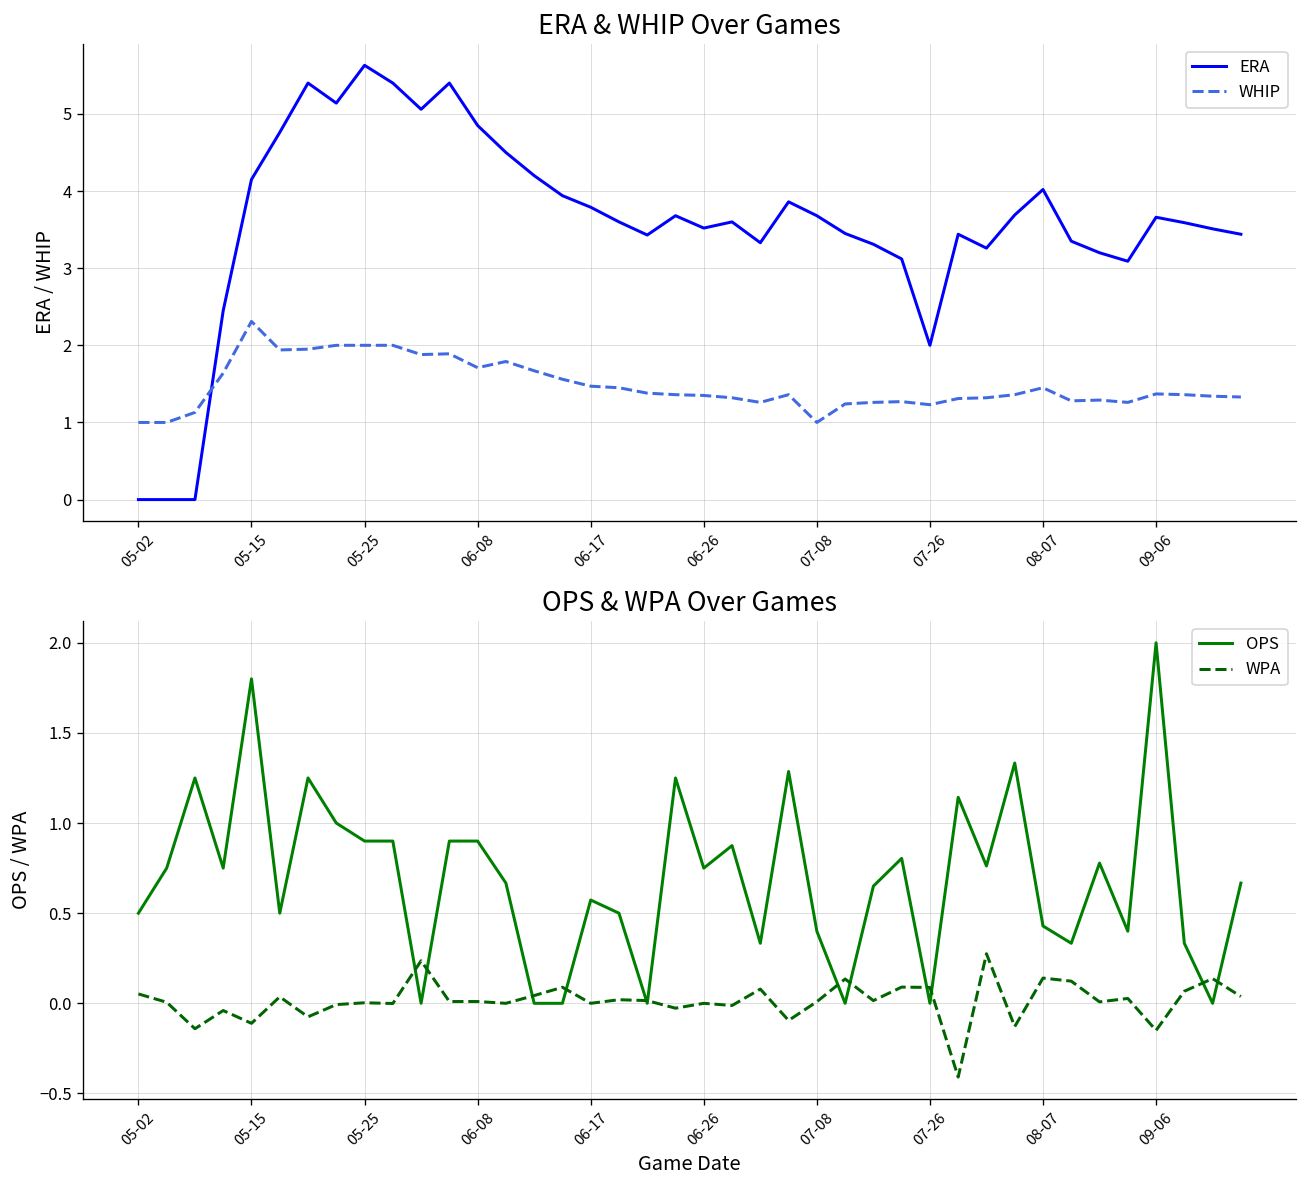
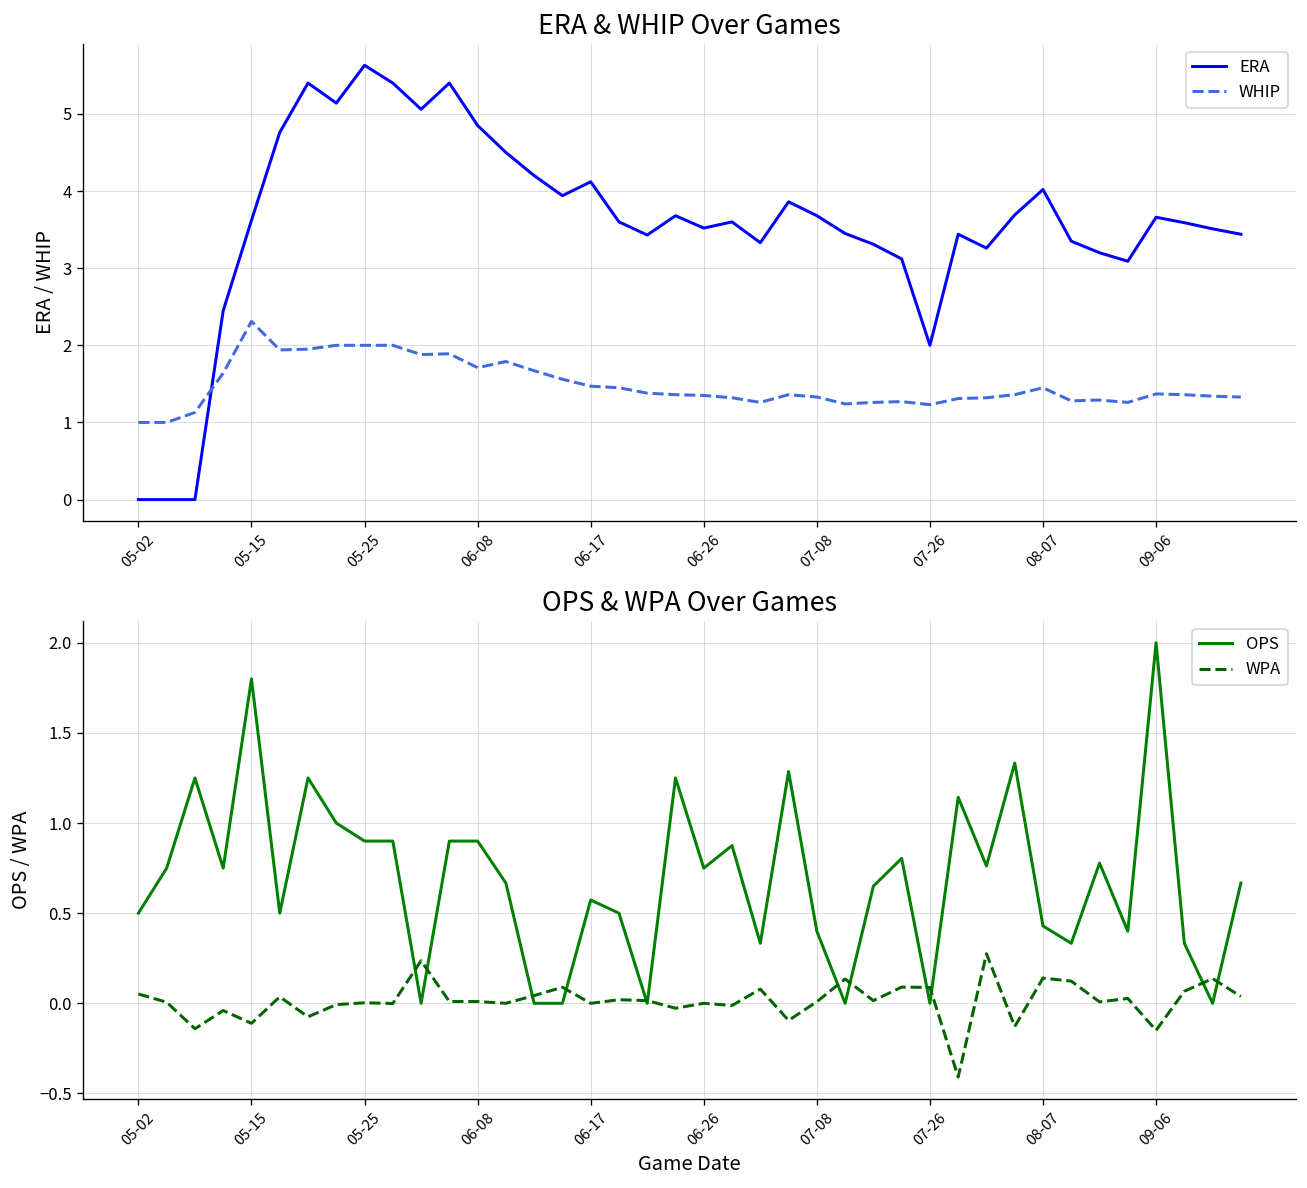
ERA & WHIP Over Games, ERA, 05-15: 4.2 -> 3.6
ERA & WHIP Over Games, ERA, 06-17: 3.8 -> 4.1
ERA & WHIP Over Games, WHIP, 07-08: 1.0 -> 1.3
